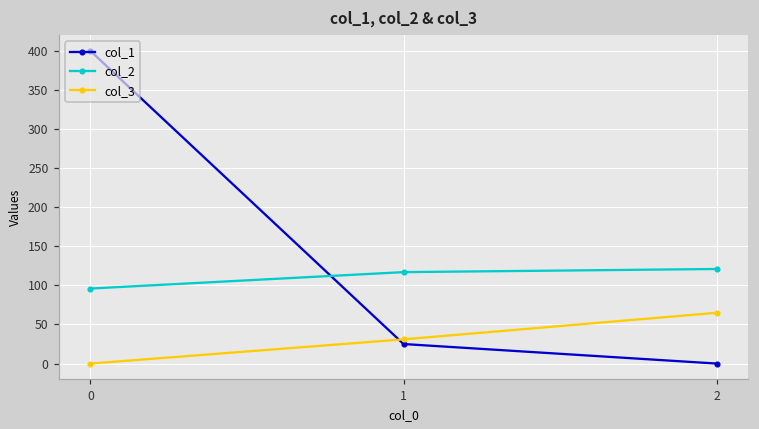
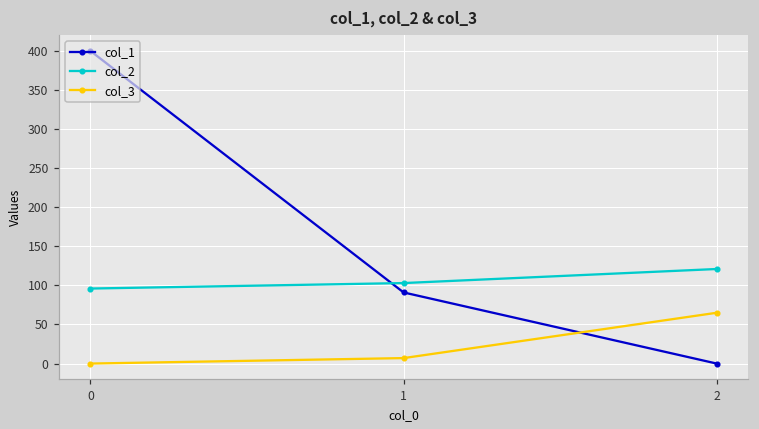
col_1, 1: 30 -> 90
col_2, 1: 120 -> 100
col_3, 1: 30 -> 10
